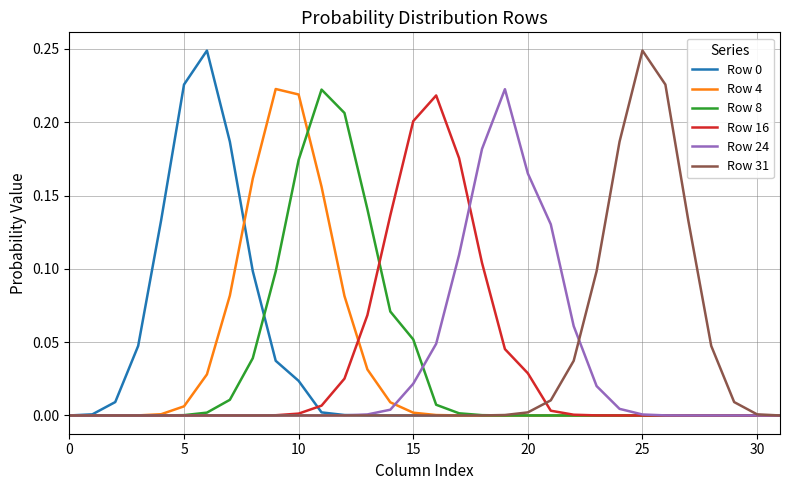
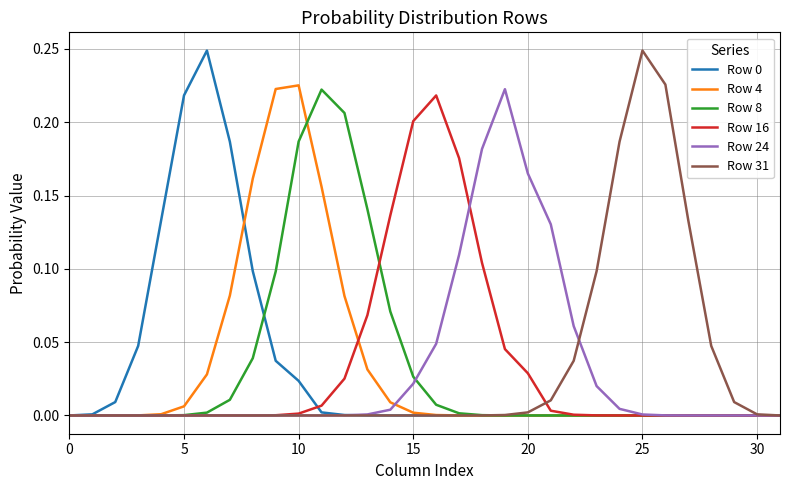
Row 0, 5: 0.226 -> 0.218
Row 4, 10: 0.219 -> 0.225
Row 8, 10: 0.174 -> 0.187
Row 8, 15: 0.052 -> 0.026
